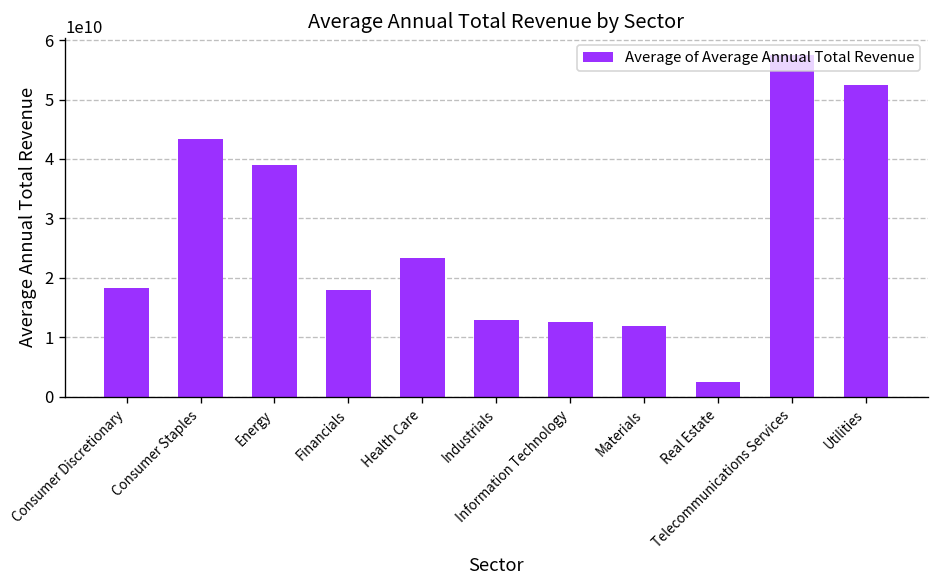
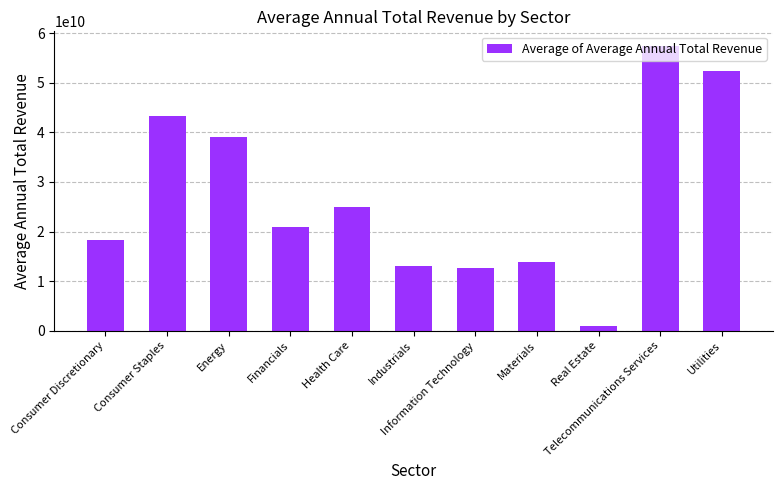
Financials: 18000000000 -> 21000000000
Health Care: 23000000000 -> 25000000000
Materials: 12000000000 -> 14000000000
Real Estate: 3000000000 -> 1000000000
